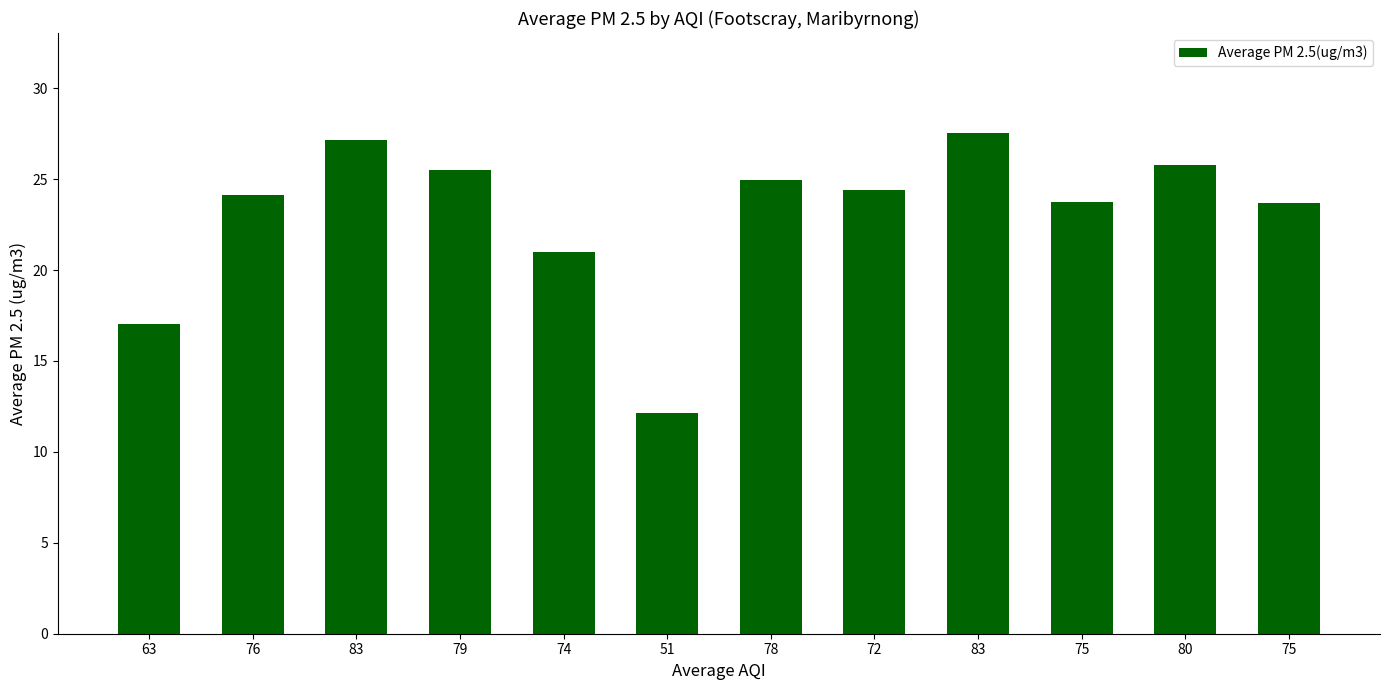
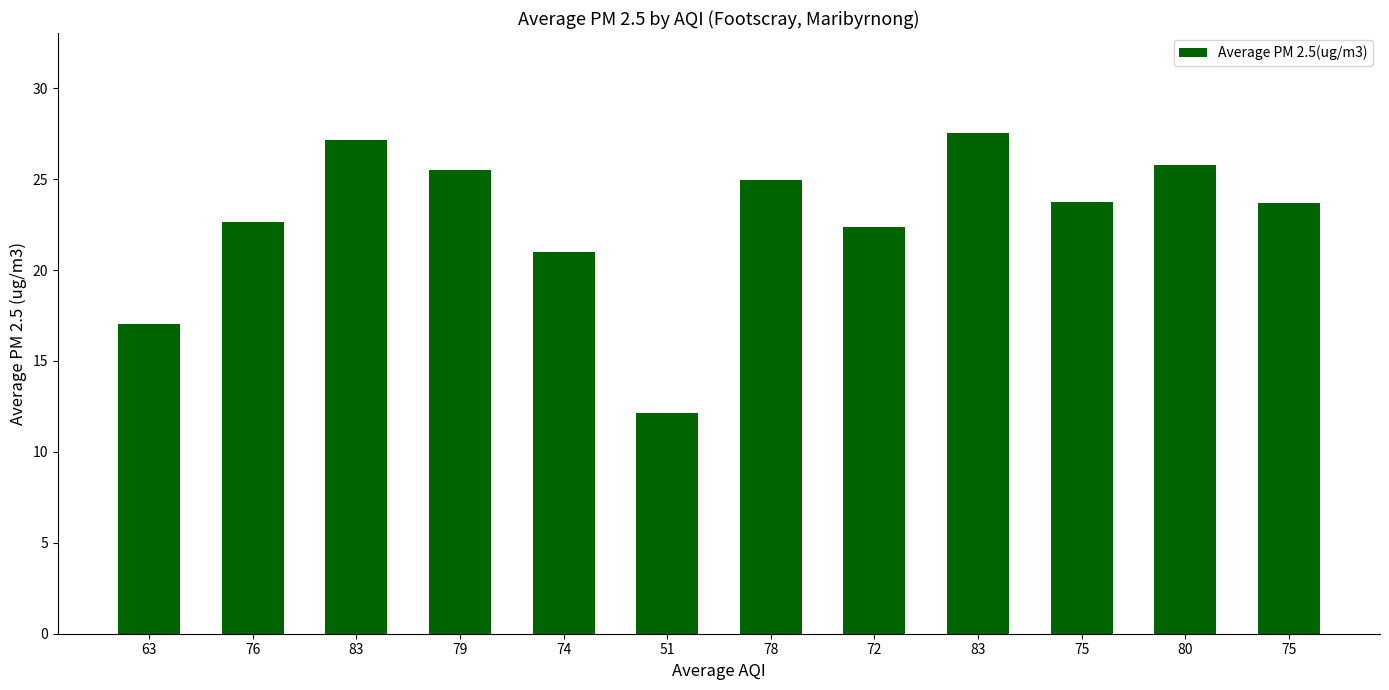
76: 24.1 -> 22.6
72: 24.4 -> 22.4
